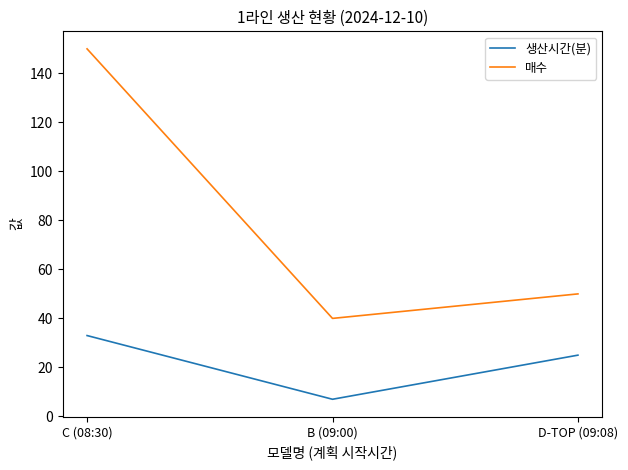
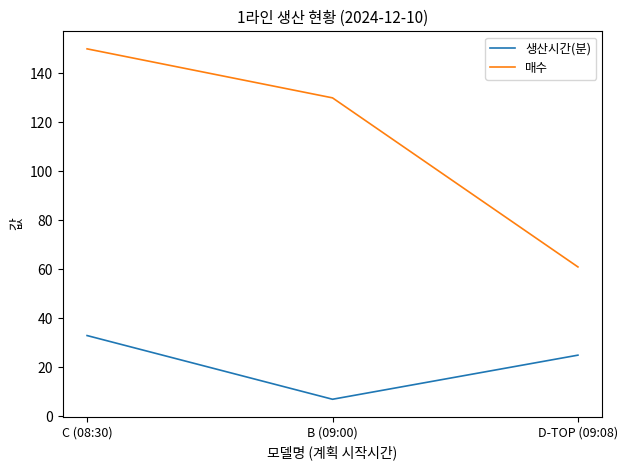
매수, B (09:00): 40 -> 130
매수, D-TOP (09:08): 50 -> 61
